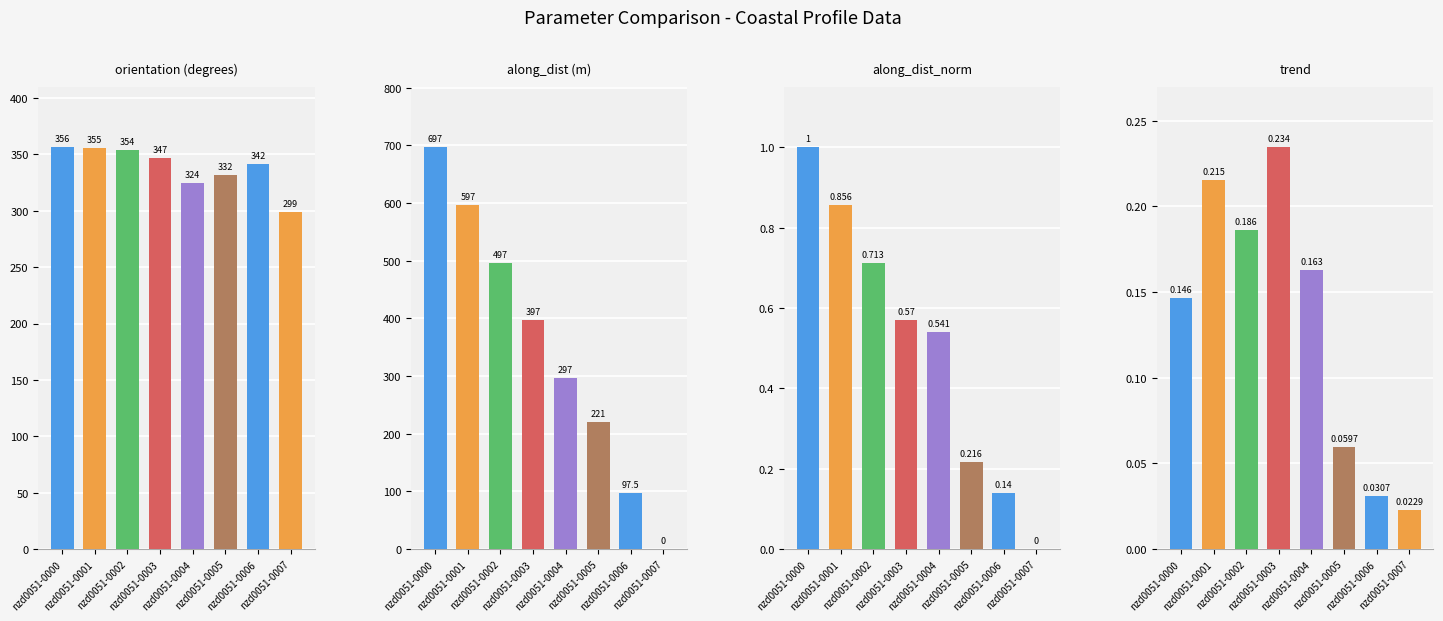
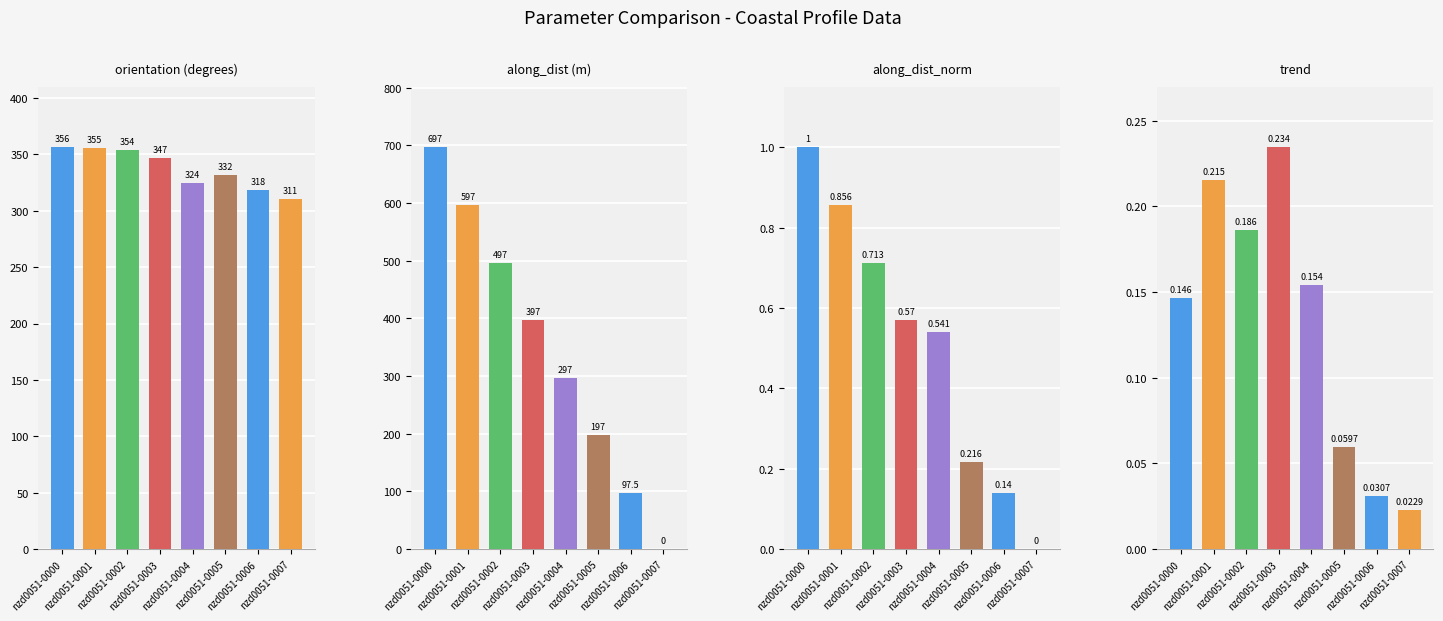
orientation (degrees), nzd0051-0006: 342 -> 318
orientation (degrees), nzd0051-0007: 299 -> 311
along_dist (m), nzd0051-0005: 221 -> 197
trend, nzd0051-0004: 0.163 -> 0.154
